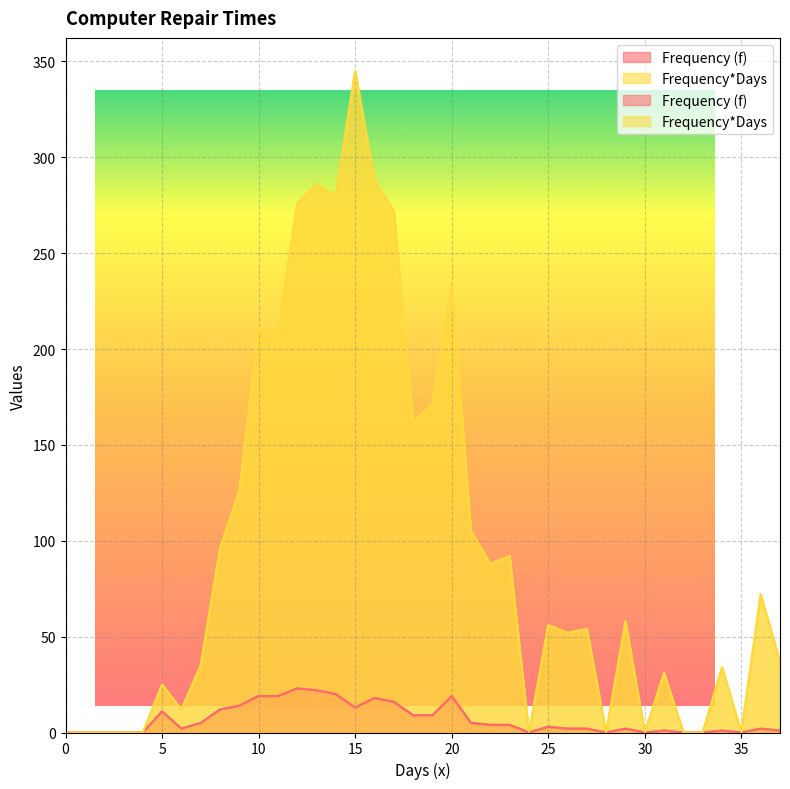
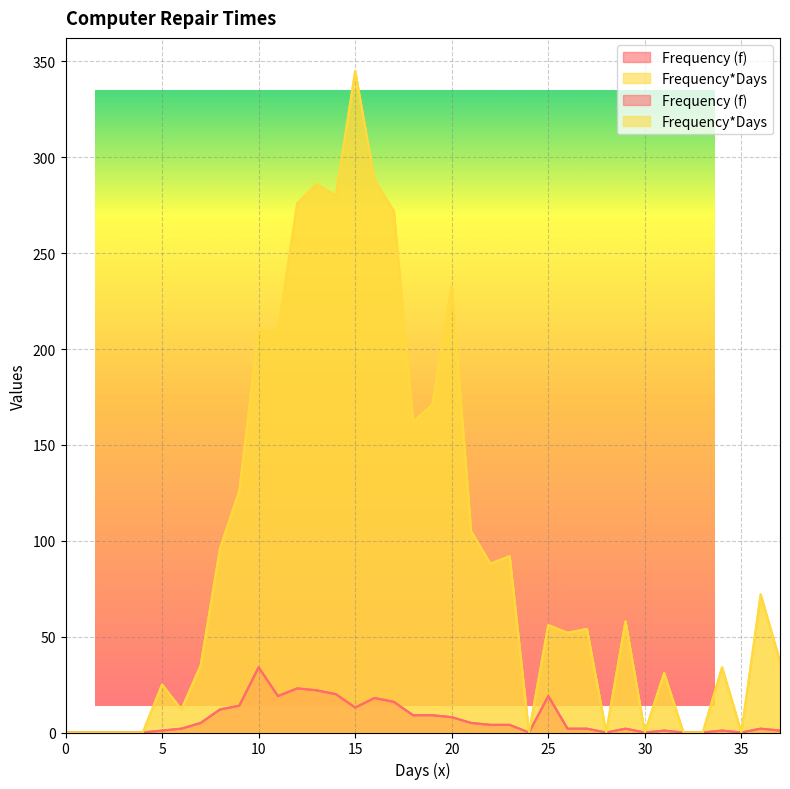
Computer Repair Times, Frequency (f), 5: 11 -> 1
Computer Repair Times, Frequency (f), 10: 19 -> 34
Computer Repair Times, Frequency (f), 20: 19 -> 8
Computer Repair Times, Frequency (f), 25: 3 -> 19
